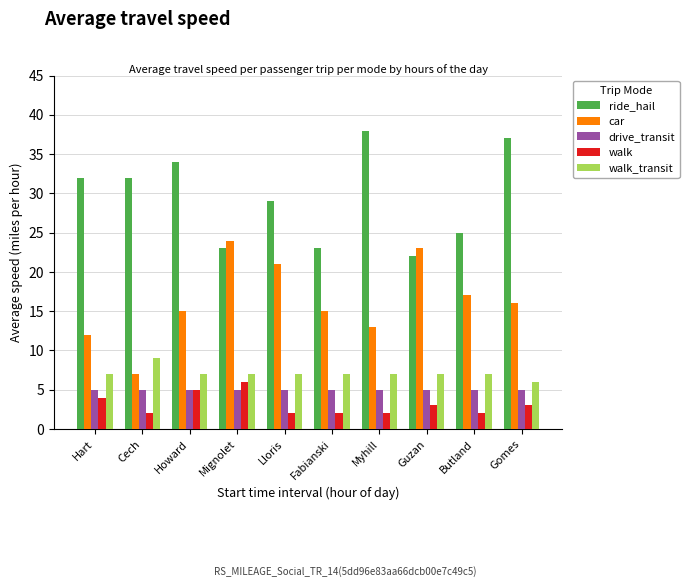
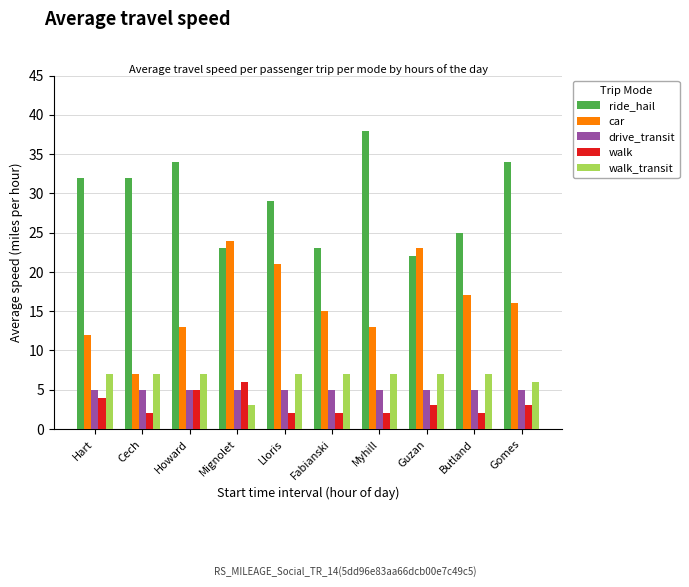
walk_transit, Cech: 9 -> 7
car, Howard: 15 -> 13
walk_transit, Mignolet: 7 -> 3
ride_hail, Gomes: 37 -> 34
